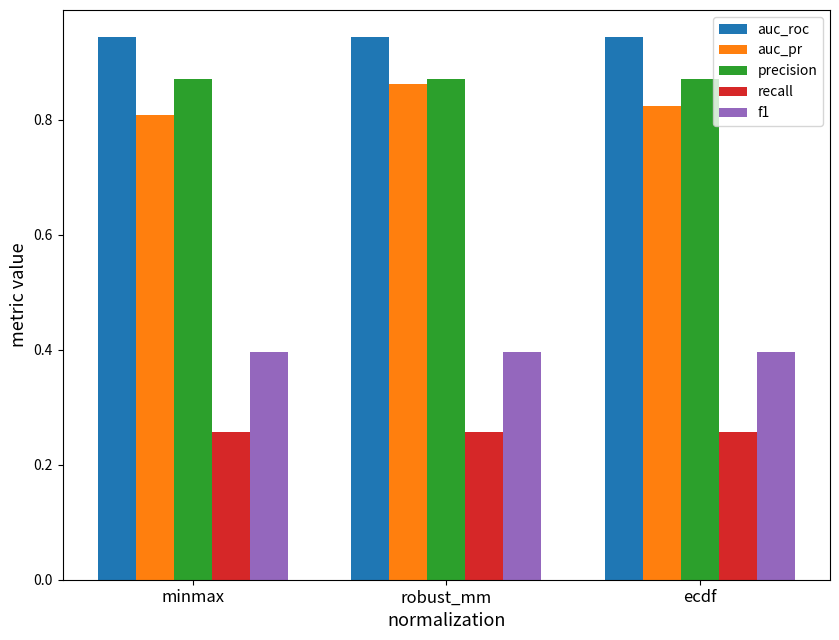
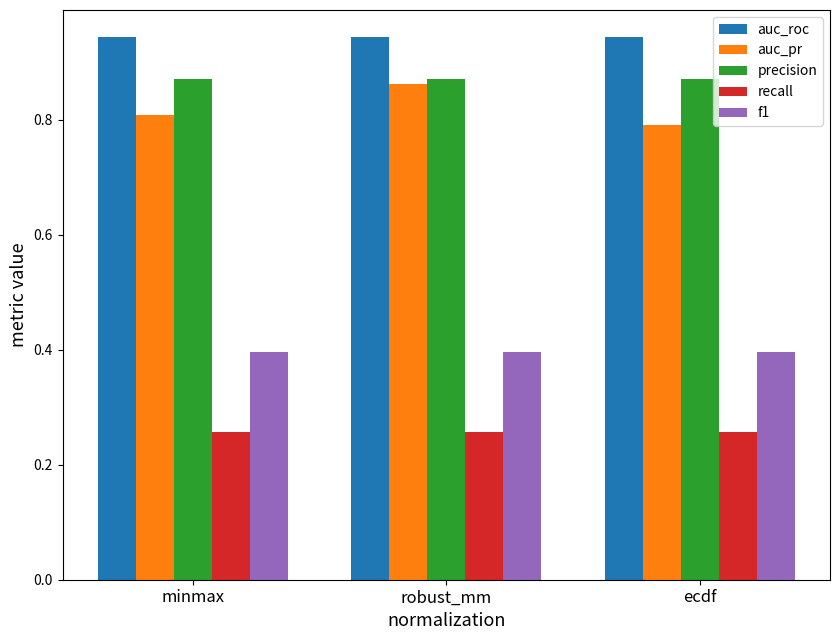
auc_pr, ecdf: 0.82 -> 0.79
